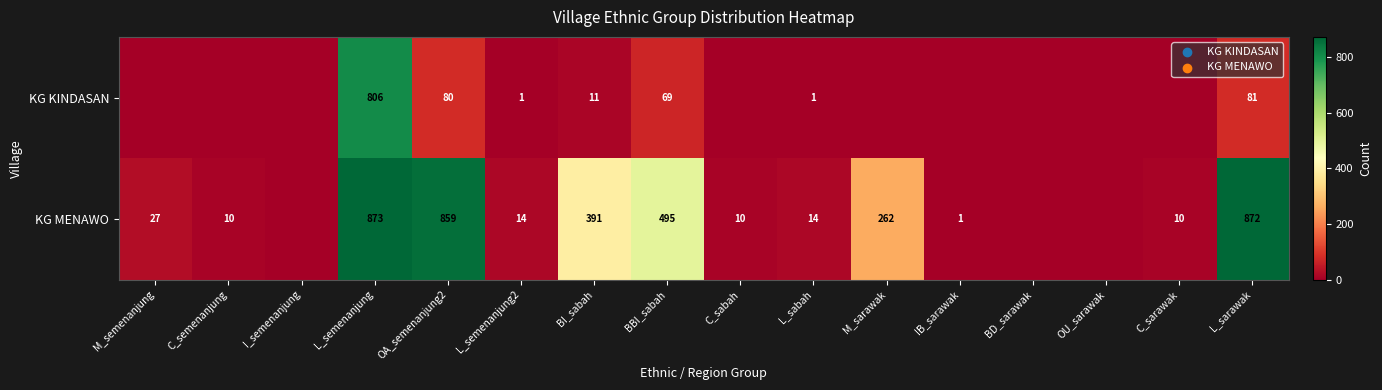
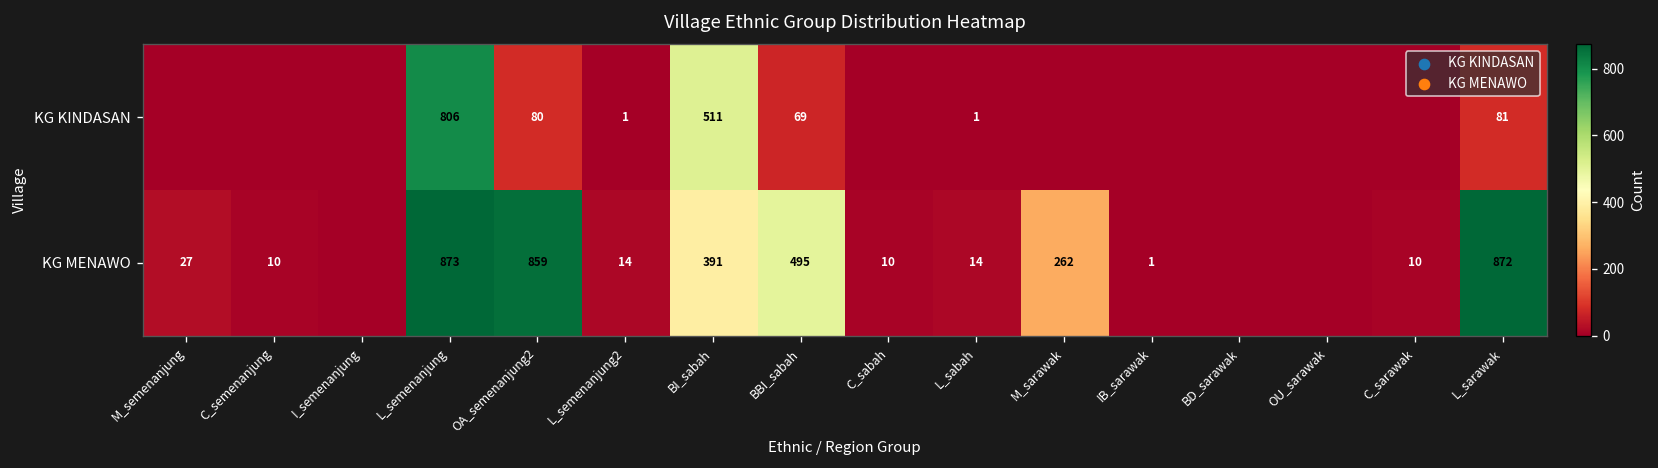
KG KINDASAN, BI_sabah: 11 -> 511
